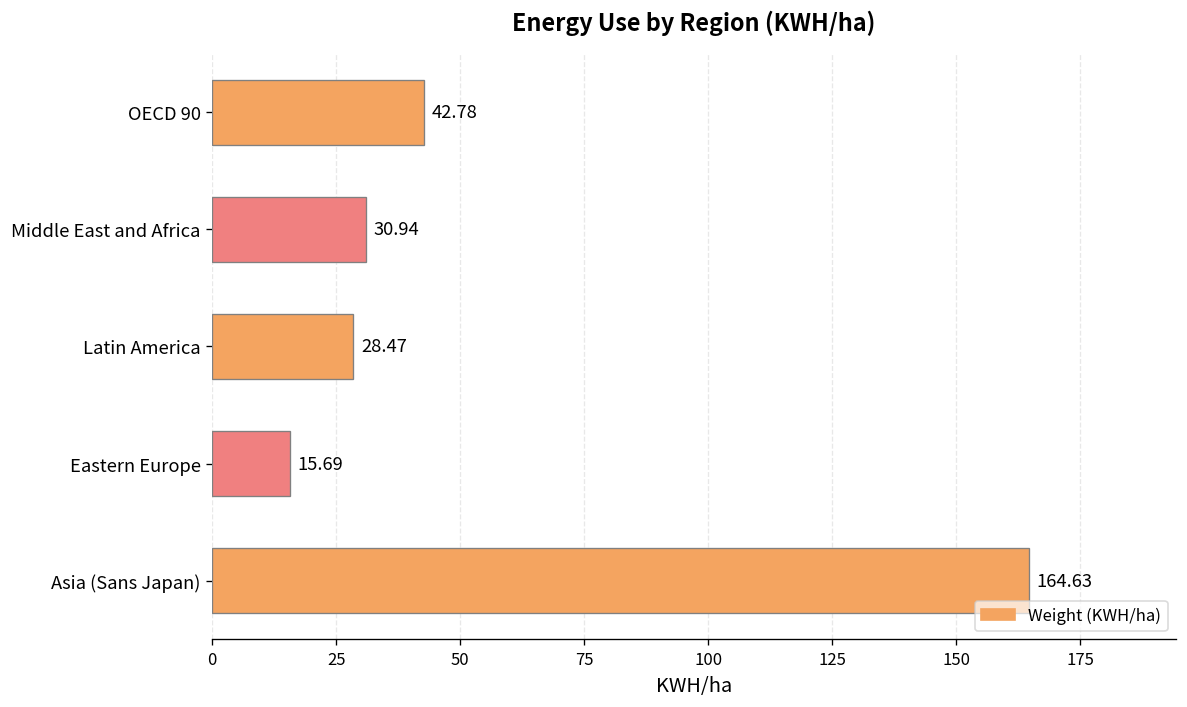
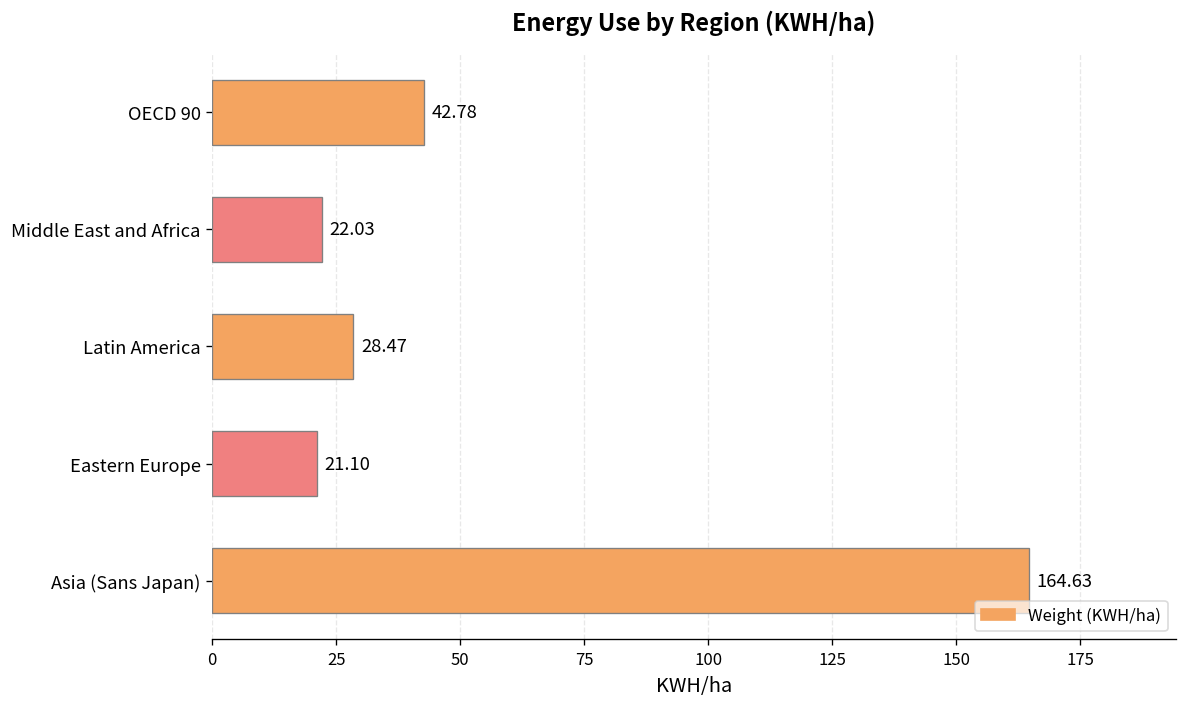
Middle East and Africa: 30.94 -> 22.03
Eastern Europe: 15.69 -> 21.10
